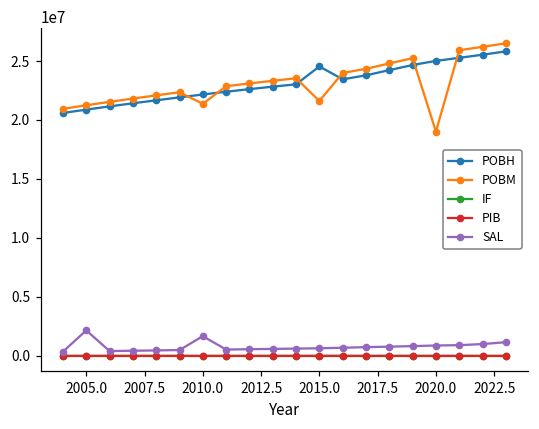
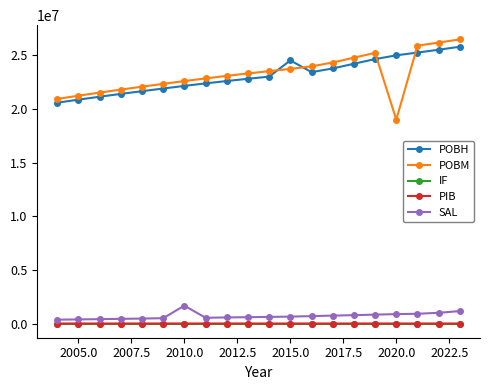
SAL, 2005.0: 2200000 -> 400000
POBM, 2010.0: 21400000 -> 22600000
POBM, 2015.0: 21600000 -> 23700000
